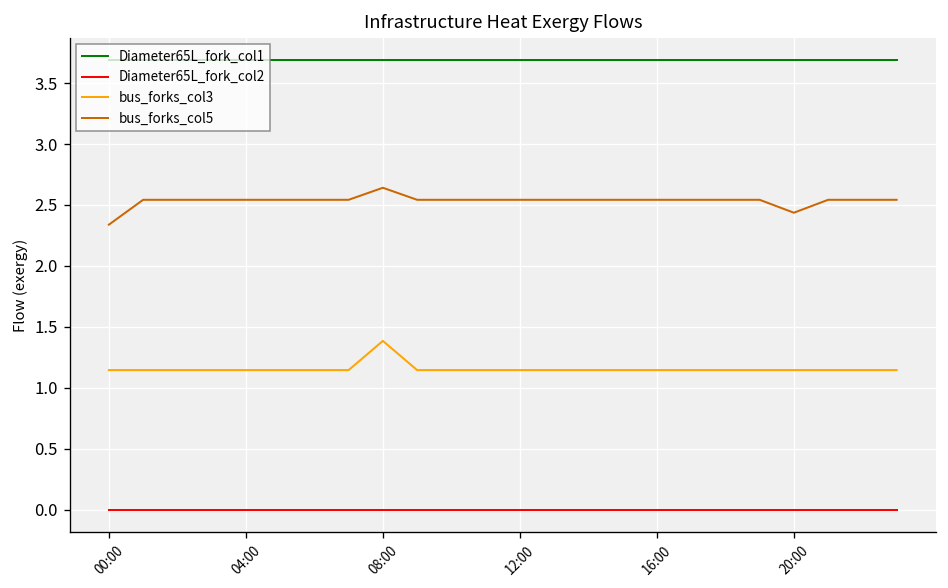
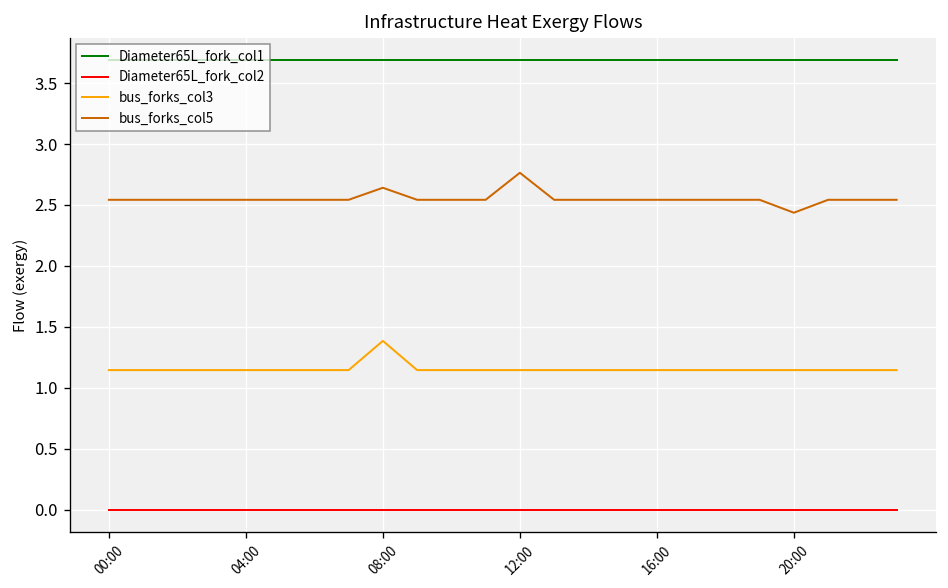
bus_forks_col5, 00:00: 2.34 -> 2.54
bus_forks_col5, 12:00: 2.54 -> 2.76
